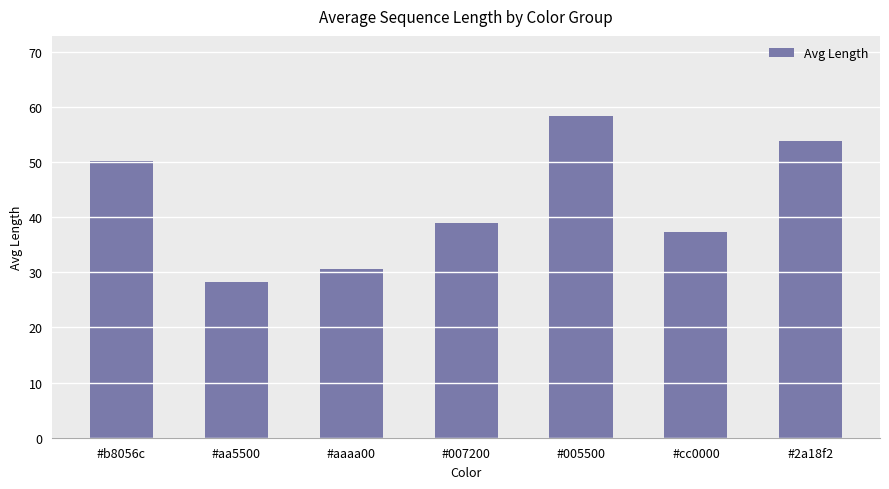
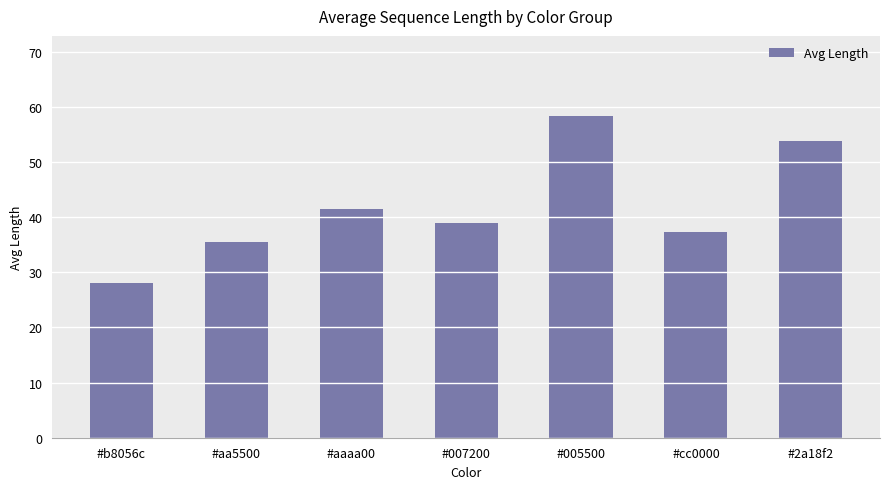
#b8056c: 50 -> 28
#aa5500: 28 -> 36
#aaaa00: 31 -> 42
